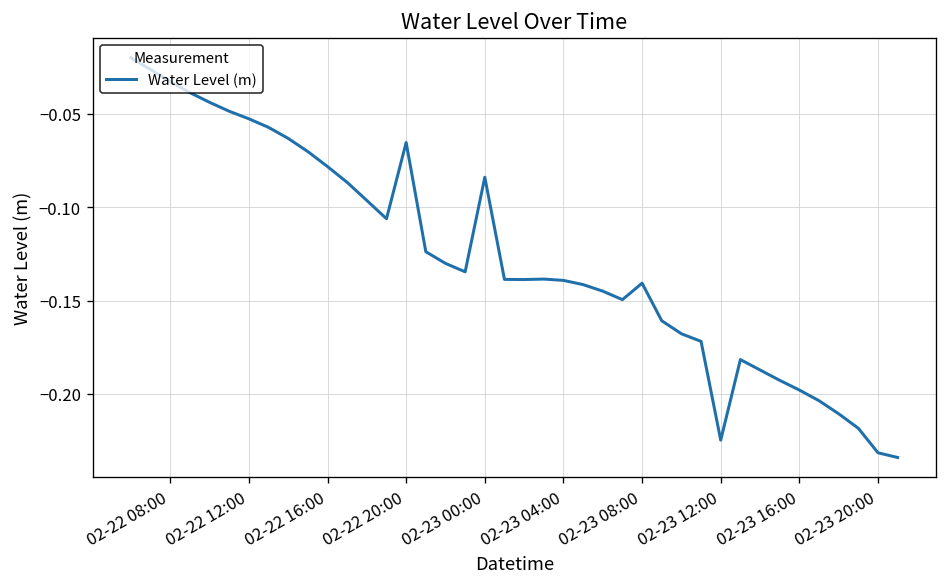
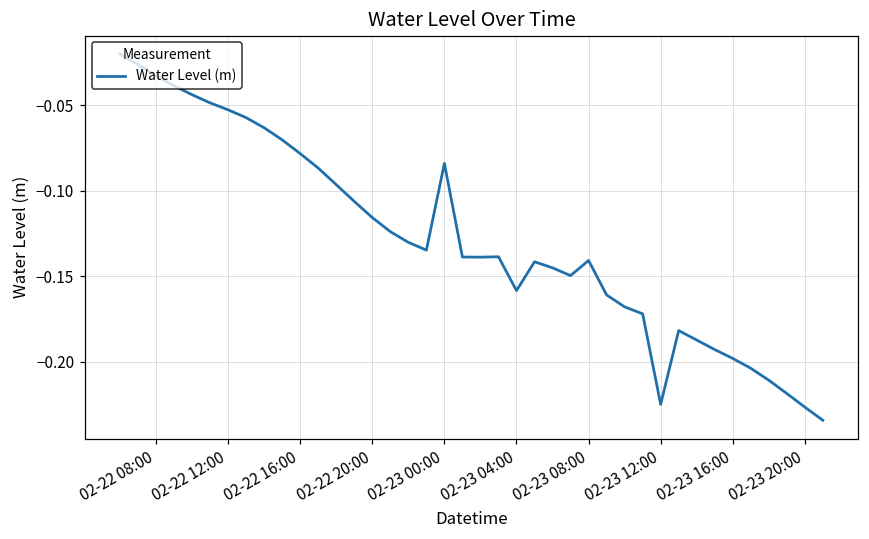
02-22 20:00: -0.065 -> -0.116
02-23 04:00: -0.139 -> -0.158
02-23 20:00: -0.232 -> -0.226
